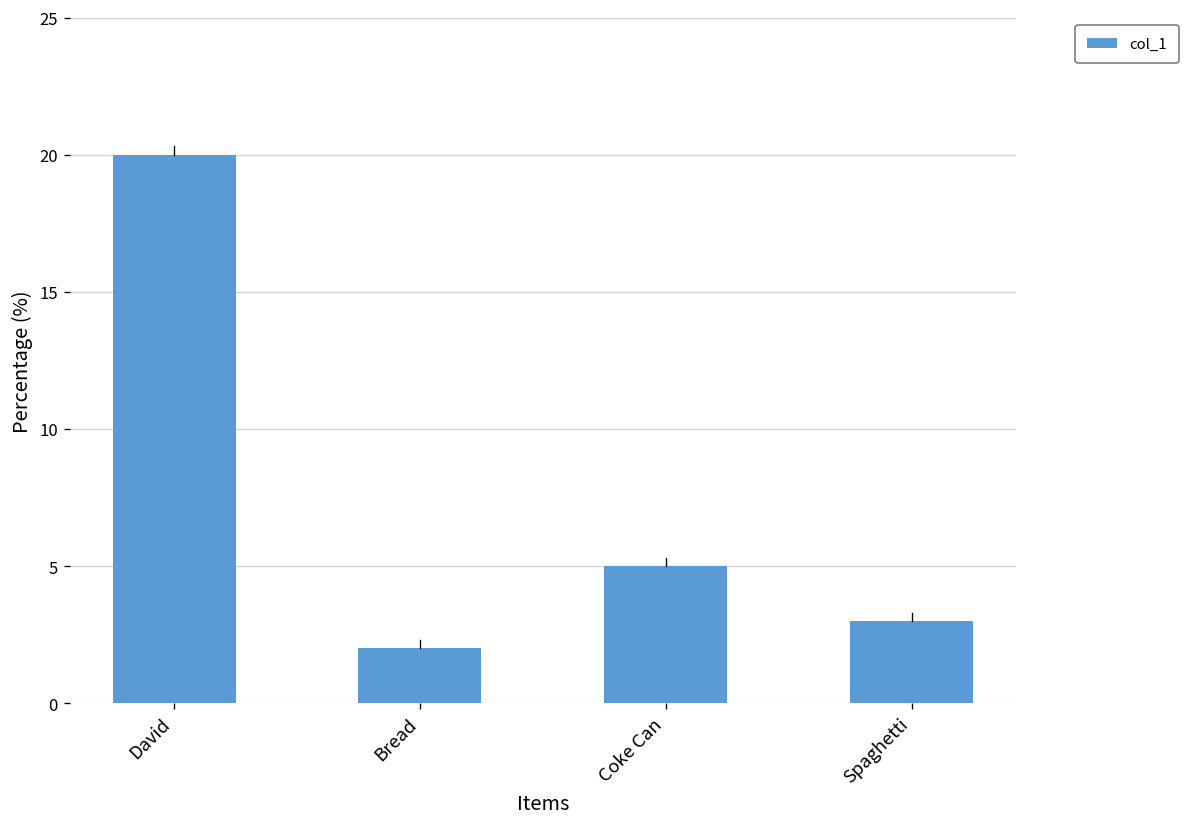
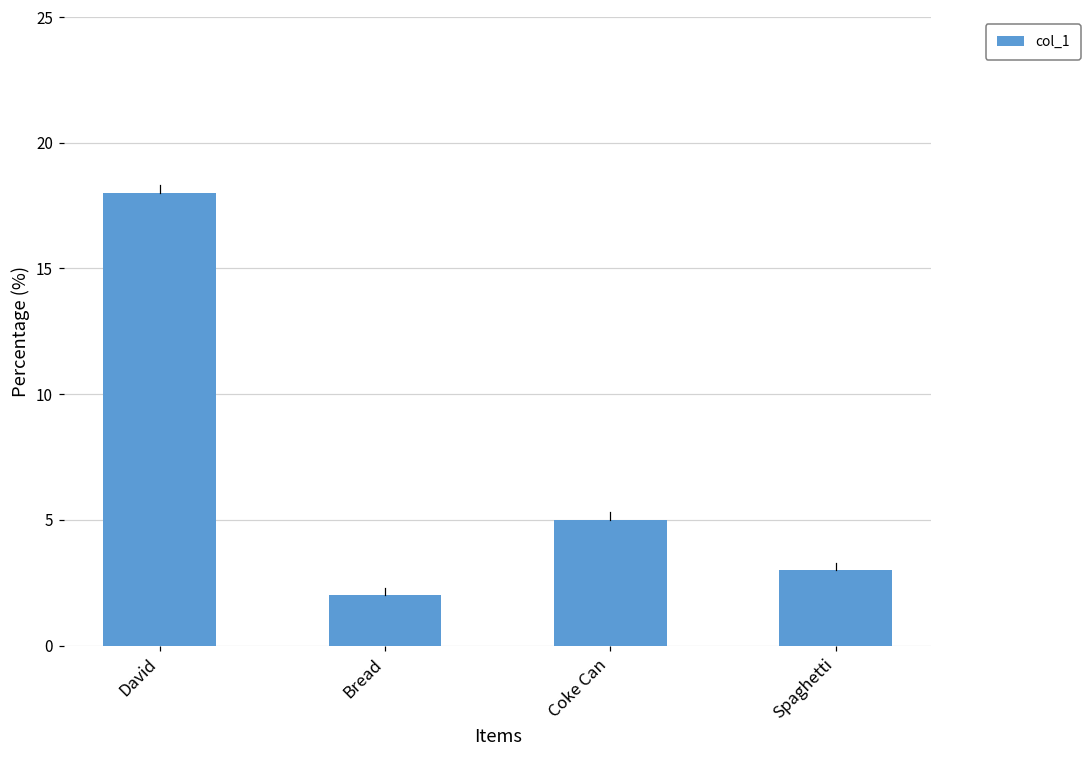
col_1, David: 20 -> 18
